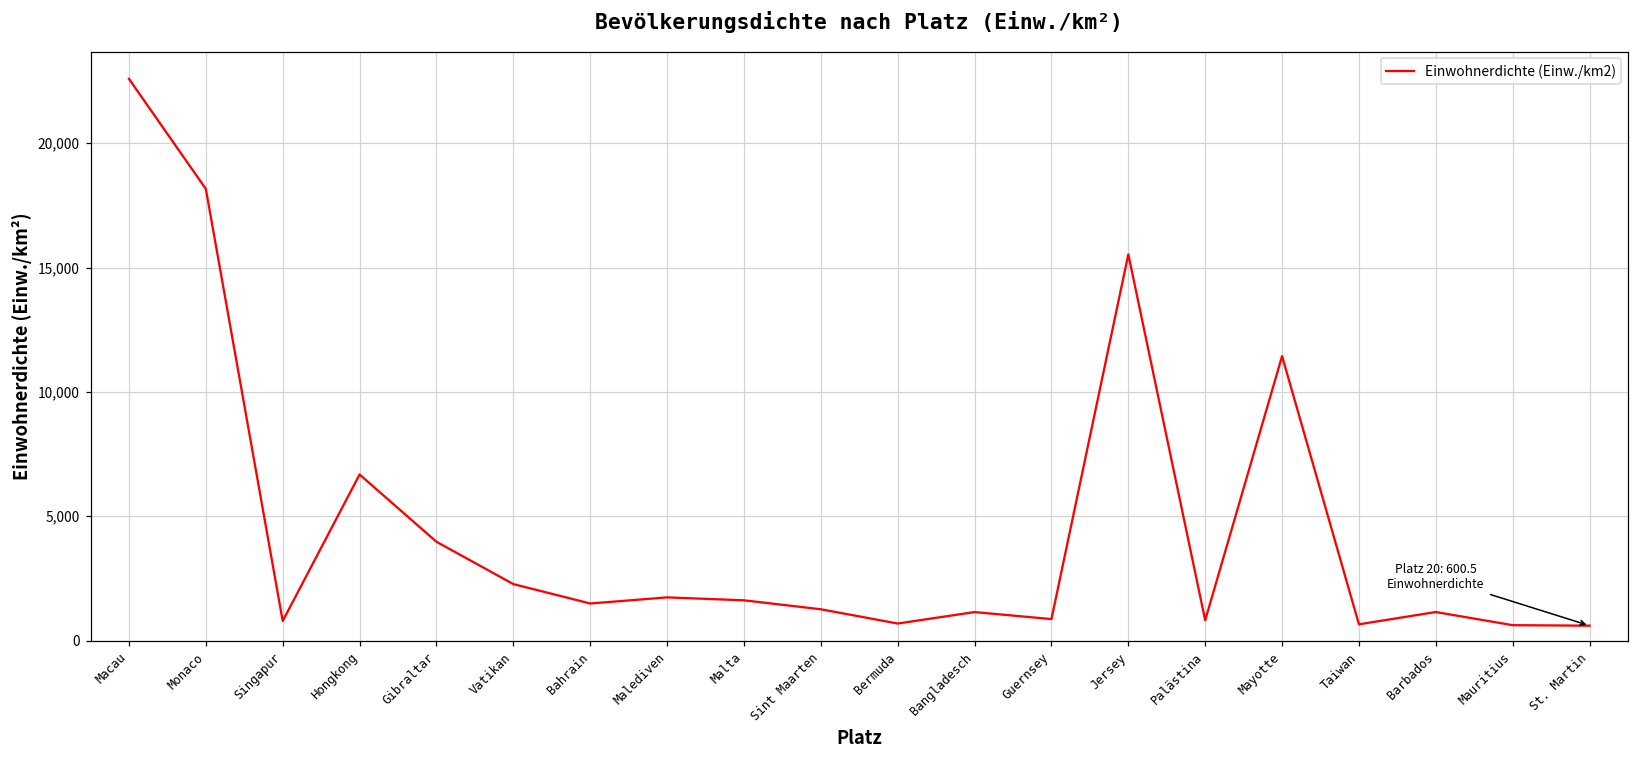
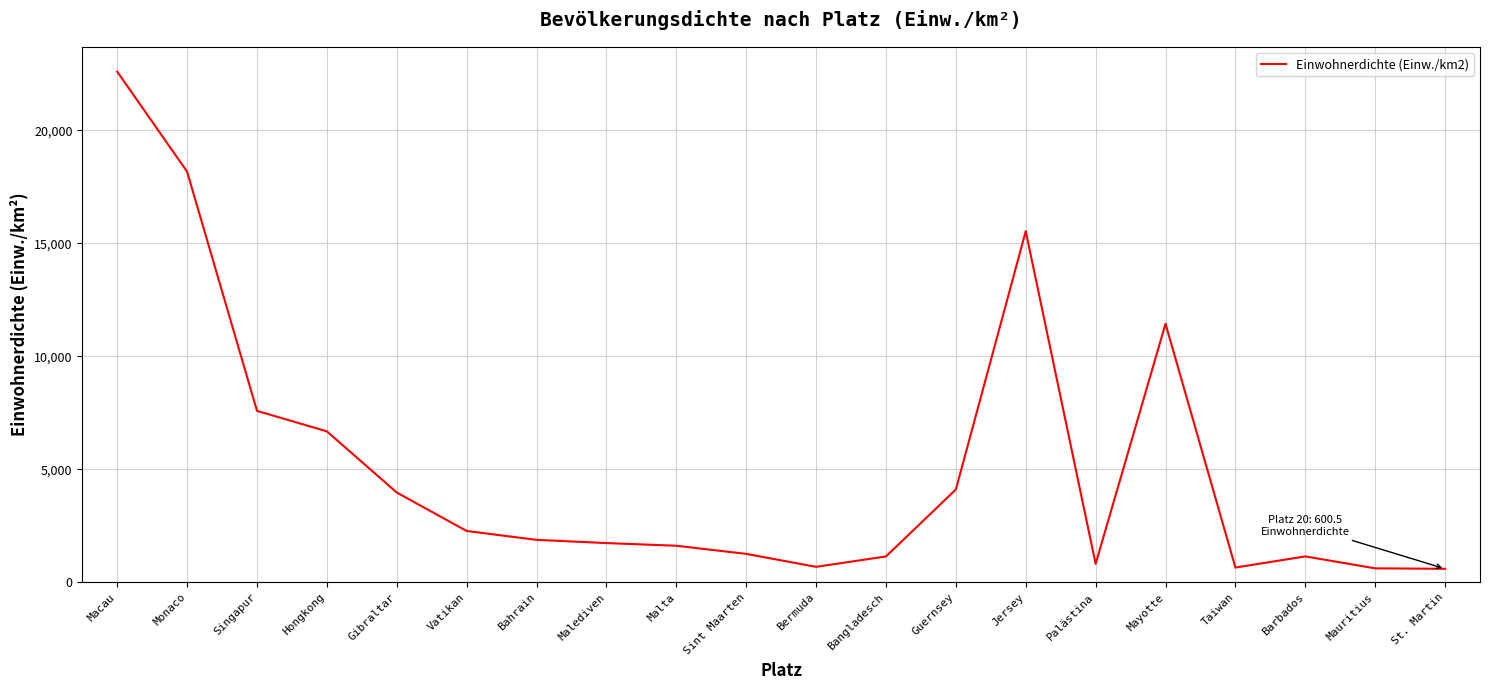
Singapur: 800 -> 7,600
Bahrain: 1,500 -> 1,900
Guernsey: 900 -> 4,100
